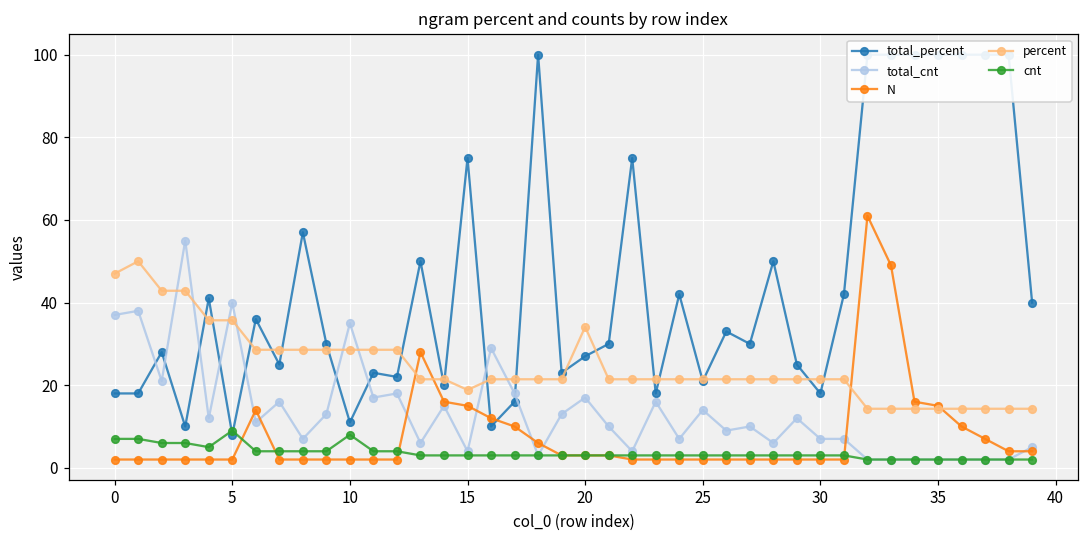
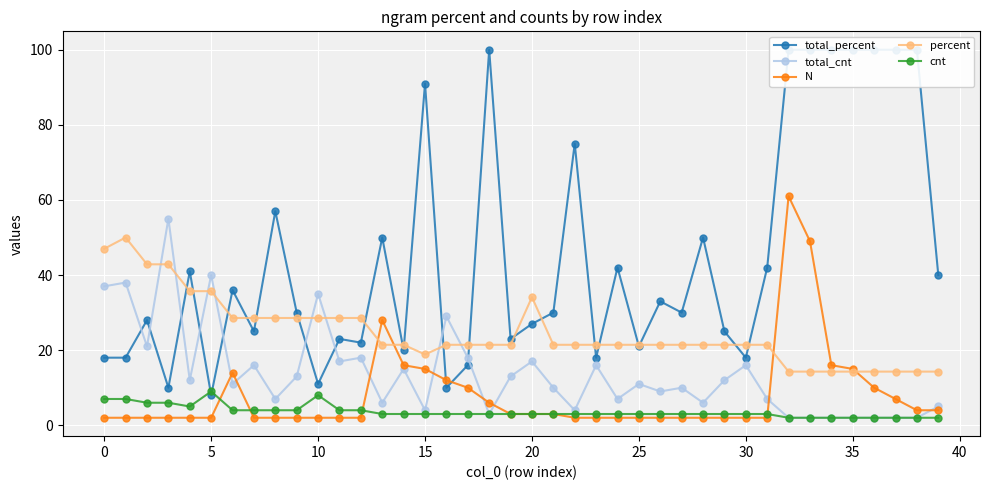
total_percent, 15: 75 -> 91
total_cnt, 25: 14 -> 11
total_cnt, 30: 7 -> 16
